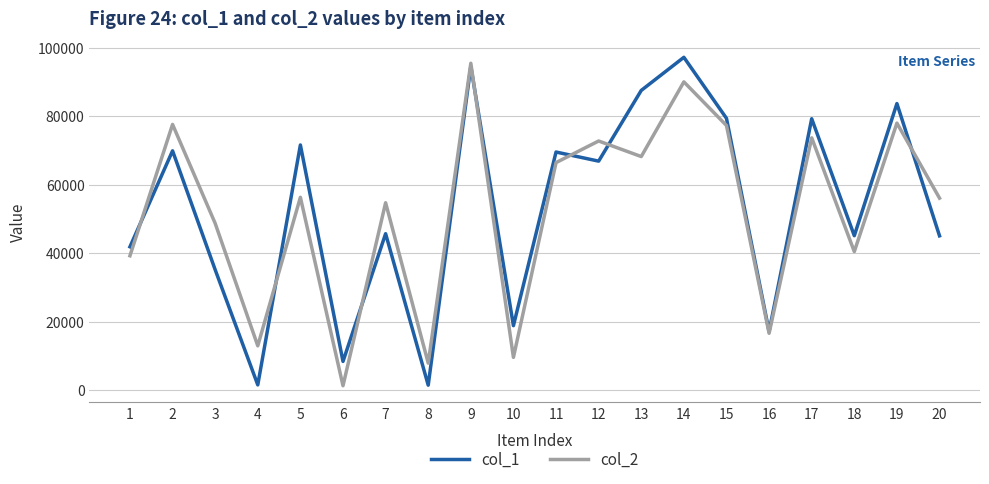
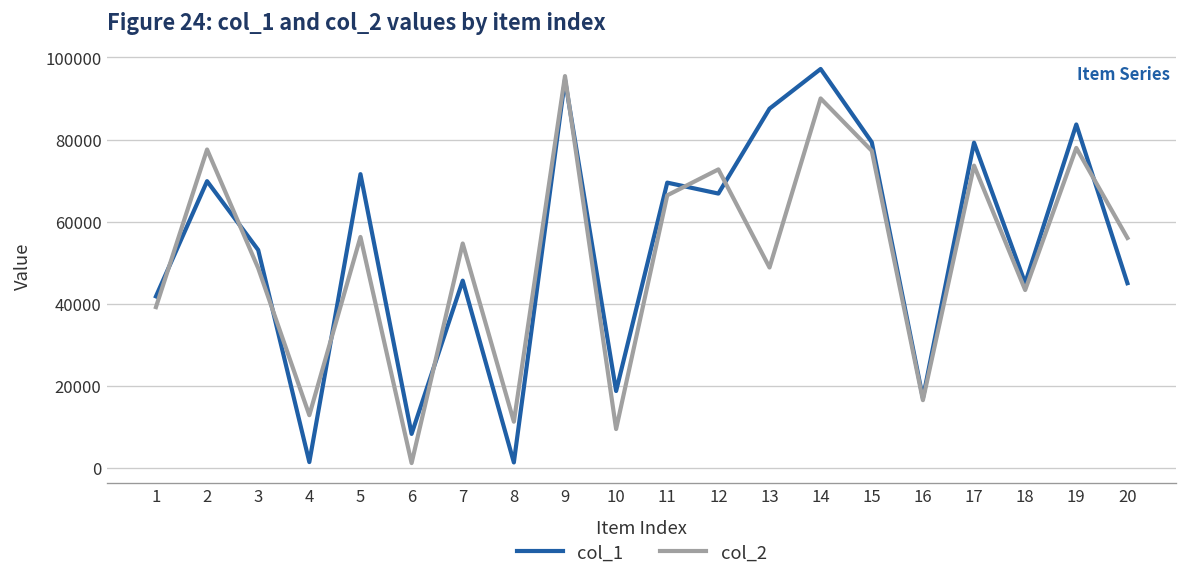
col_1, 3: 35000 -> 53000
col_2, 8: 8000 -> 11000
col_2, 13: 68000 -> 49000
col_2, 18: 40000 -> 43000
